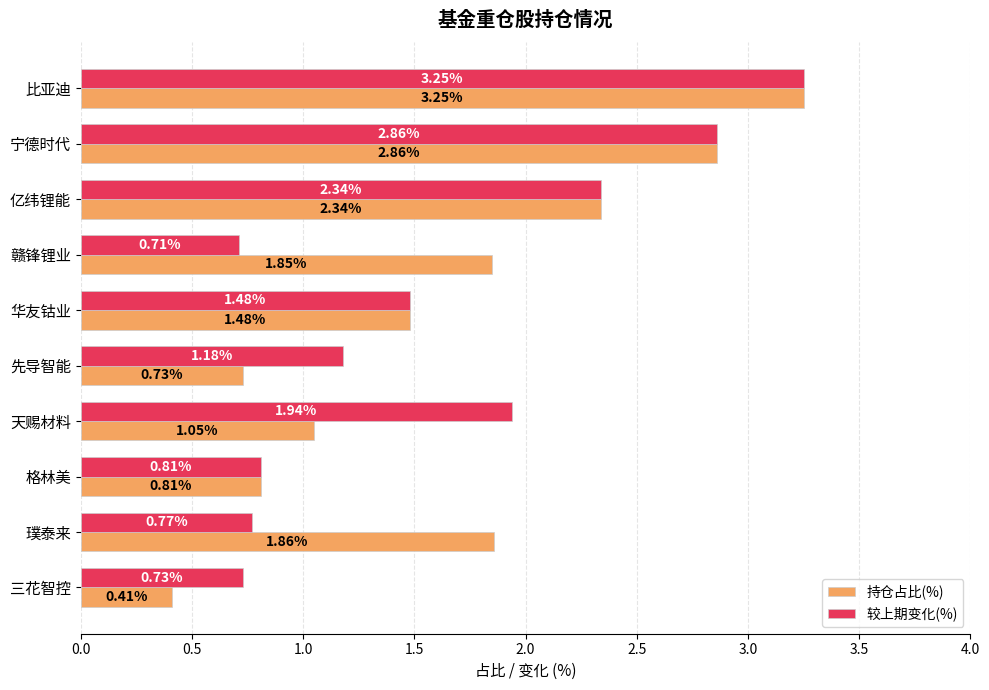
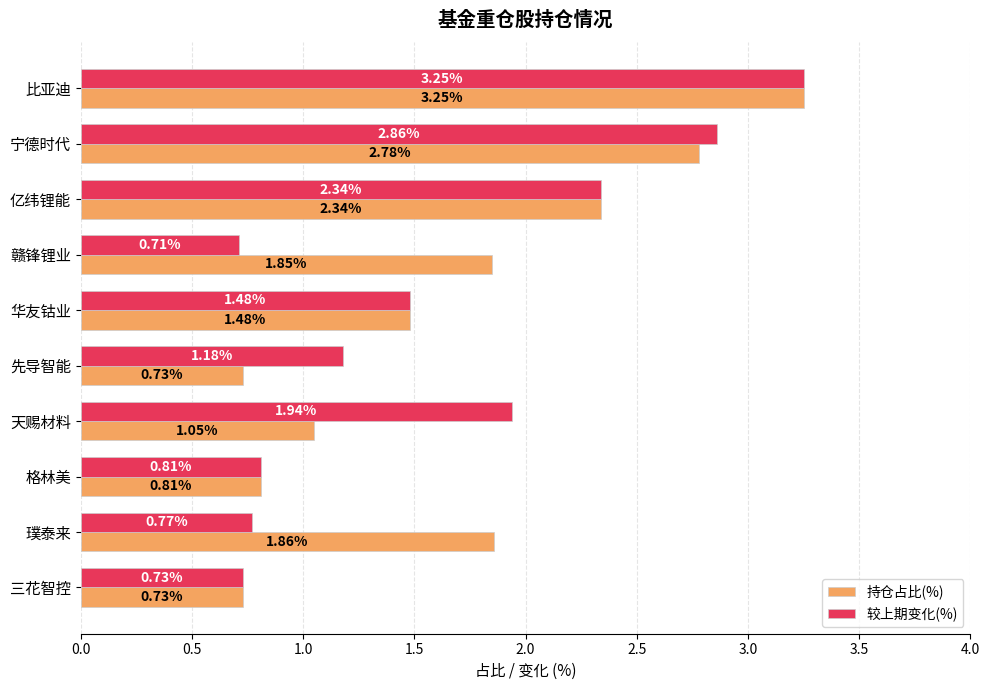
持仓占比(%), 宁德时代: 2.86% -> 2.78%
持仓占比(%), 三花智控: 0.41% -> 0.73%
